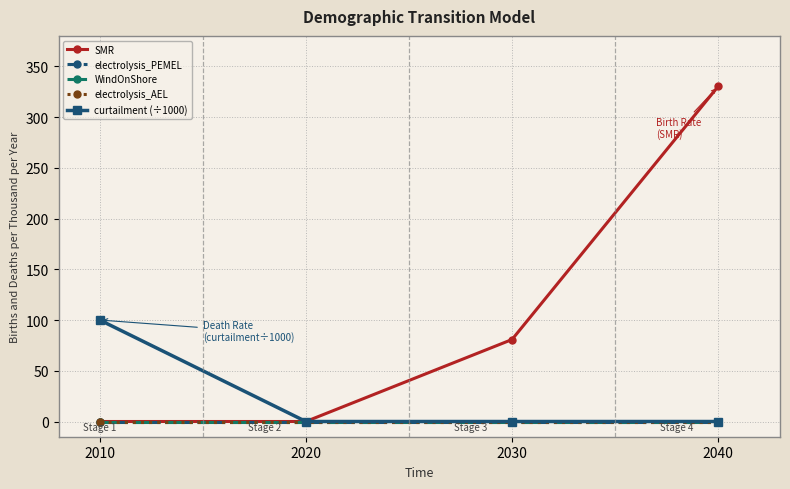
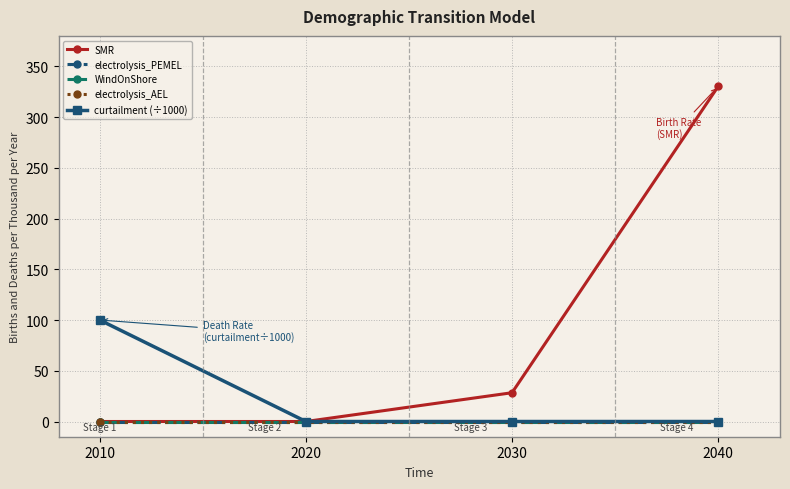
SMR, 2030: 81 -> 28
